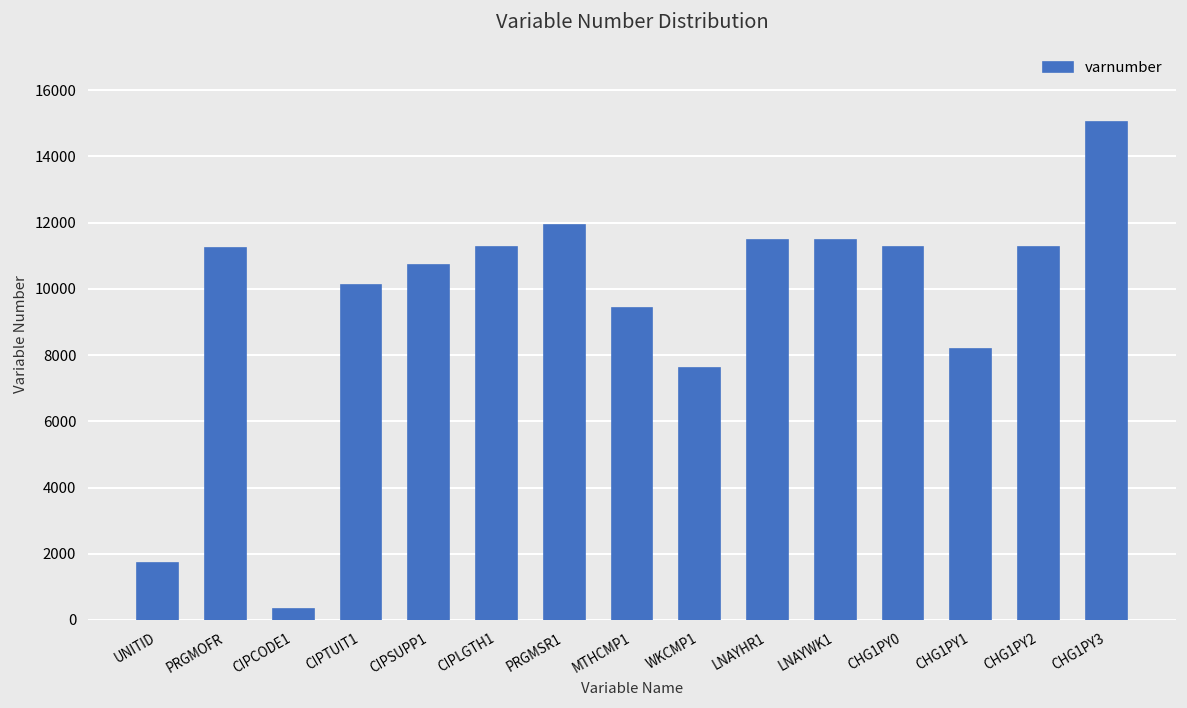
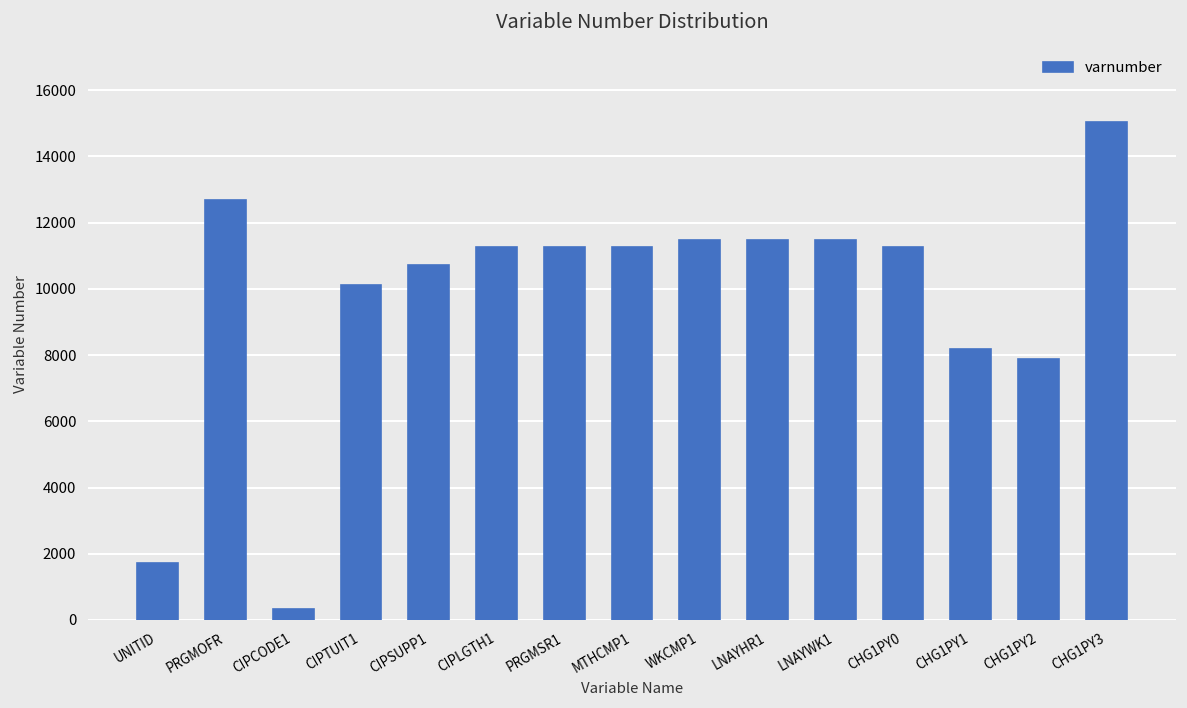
PRGMOFR: 11200 -> 12700
PRGMSR1: 11900 -> 11300
MTHCMP1: 9400 -> 11300
WKCMP1: 7600 -> 11500
CHG1PY2: 11300 -> 7900
